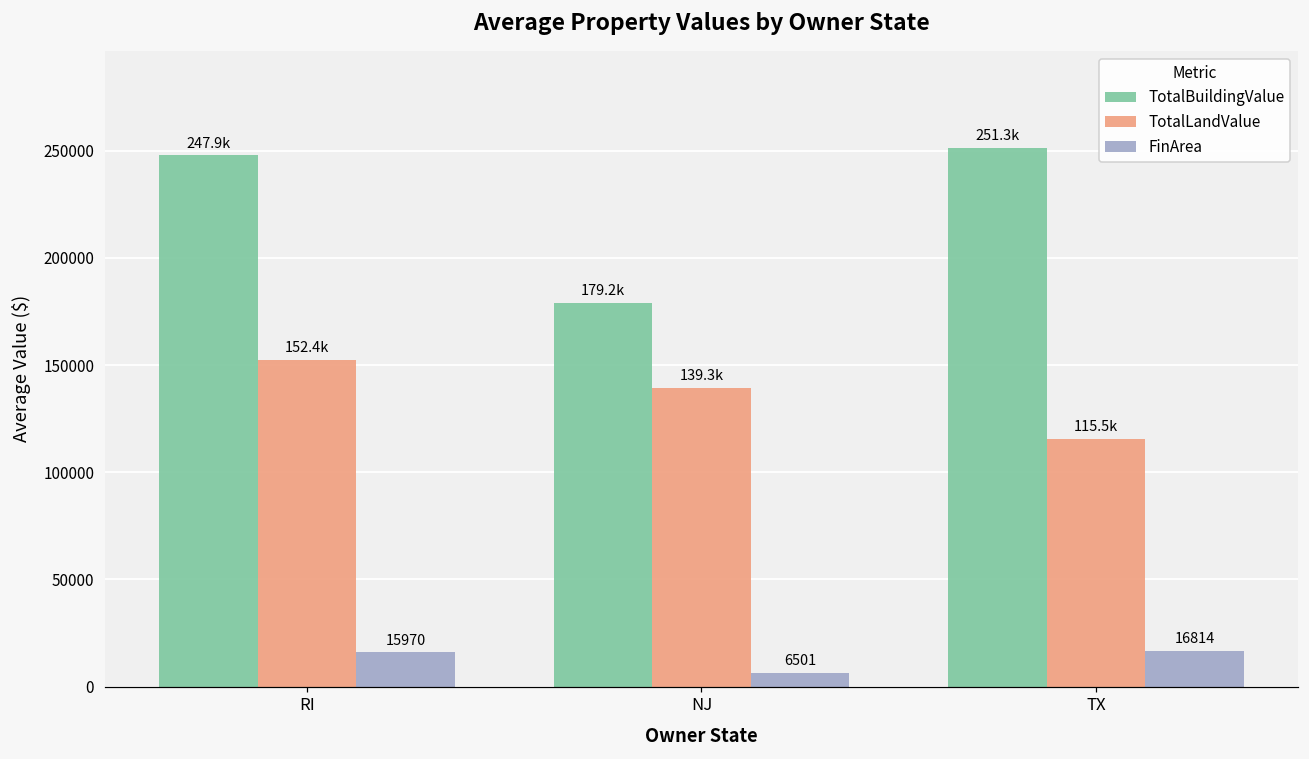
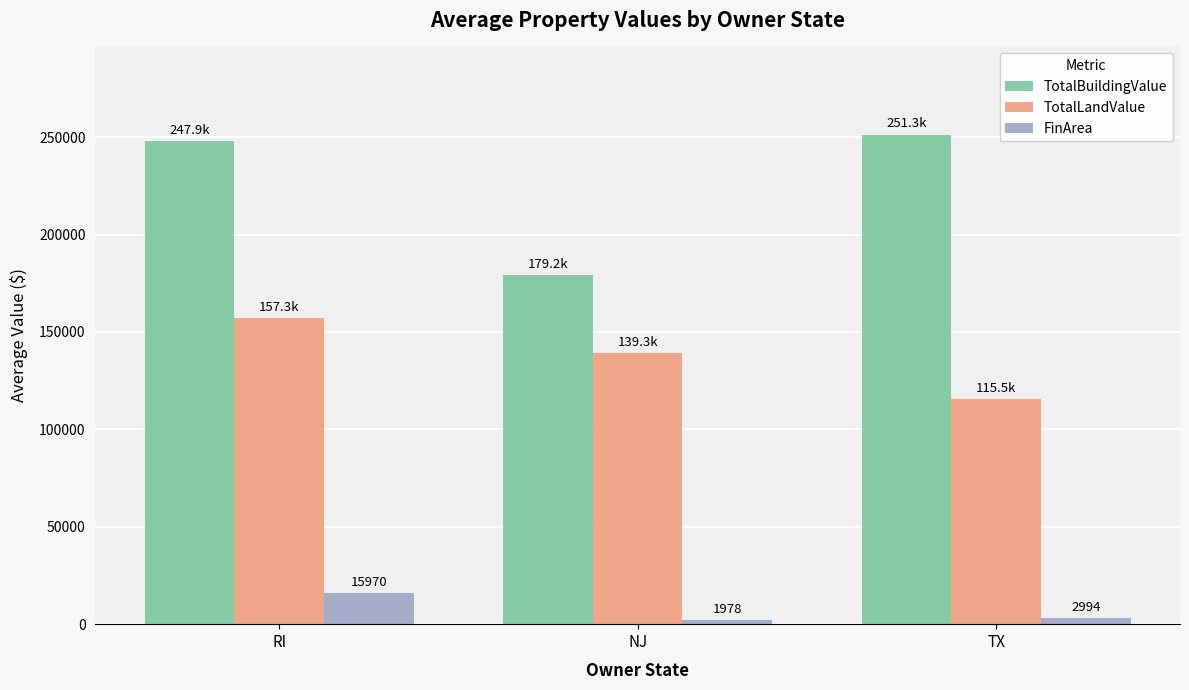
TotalLandValue, RI: 152.4k -> 157.3k
FinArea, NJ: 6501 -> 1978
FinArea, TX: 16814 -> 2994
